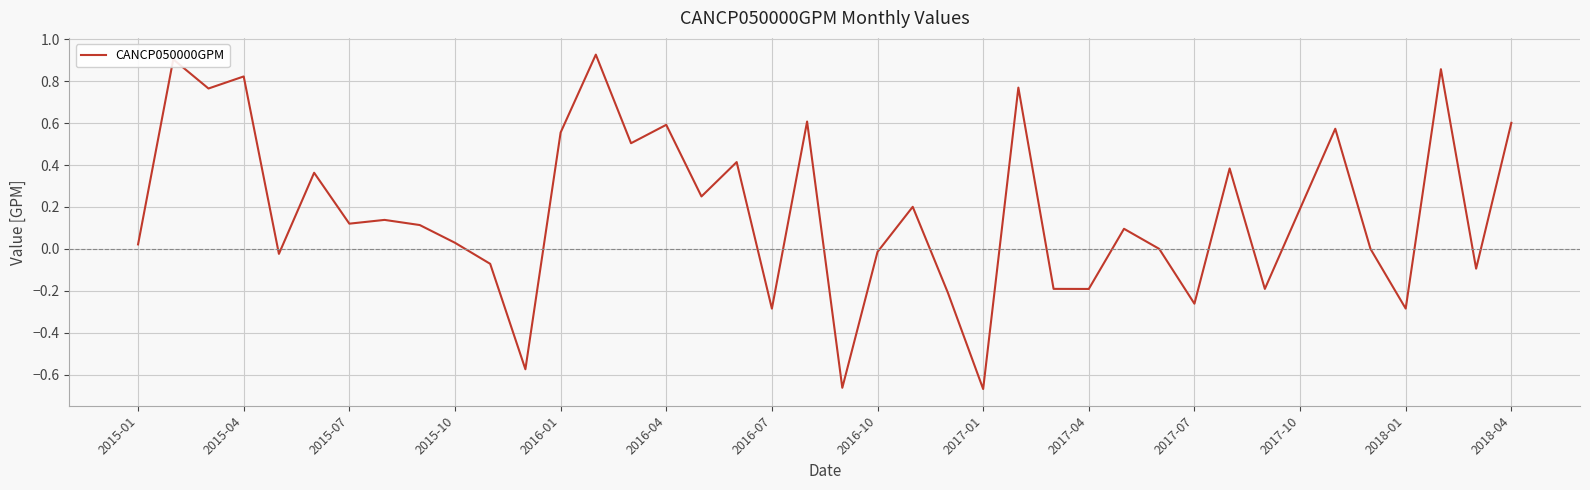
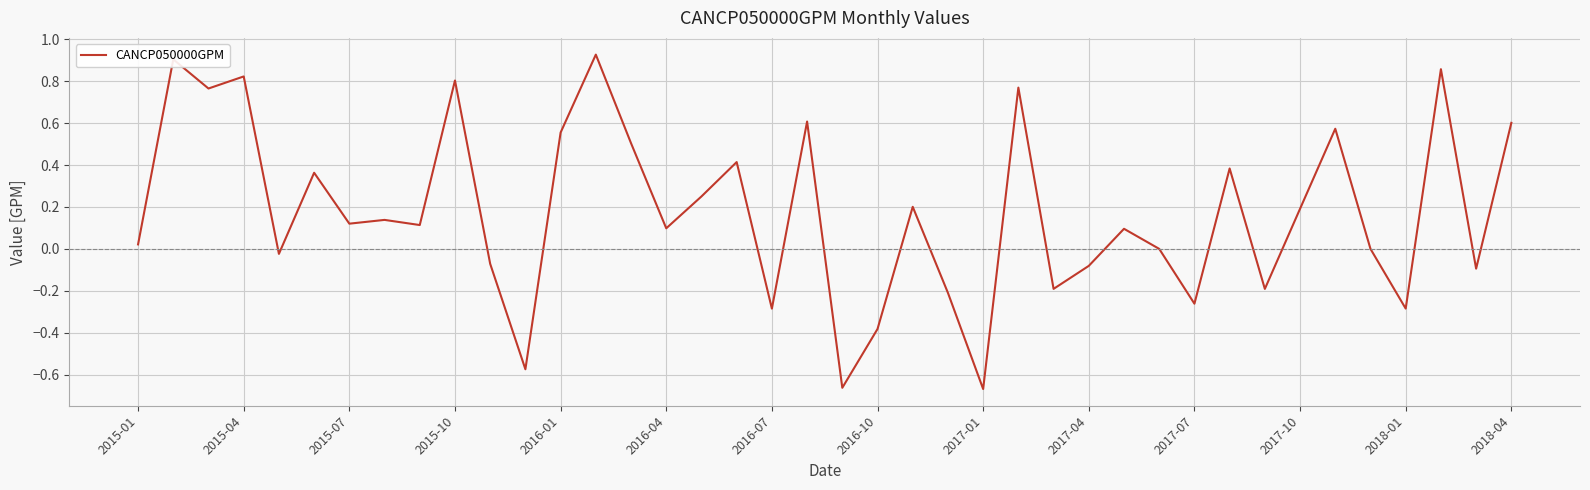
2015-10: 0.03 -> 0.80
2016-04: 0.59 -> 0.10
2016-10: -0.01 -> -0.38
2017-04: -0.19 -> -0.08
